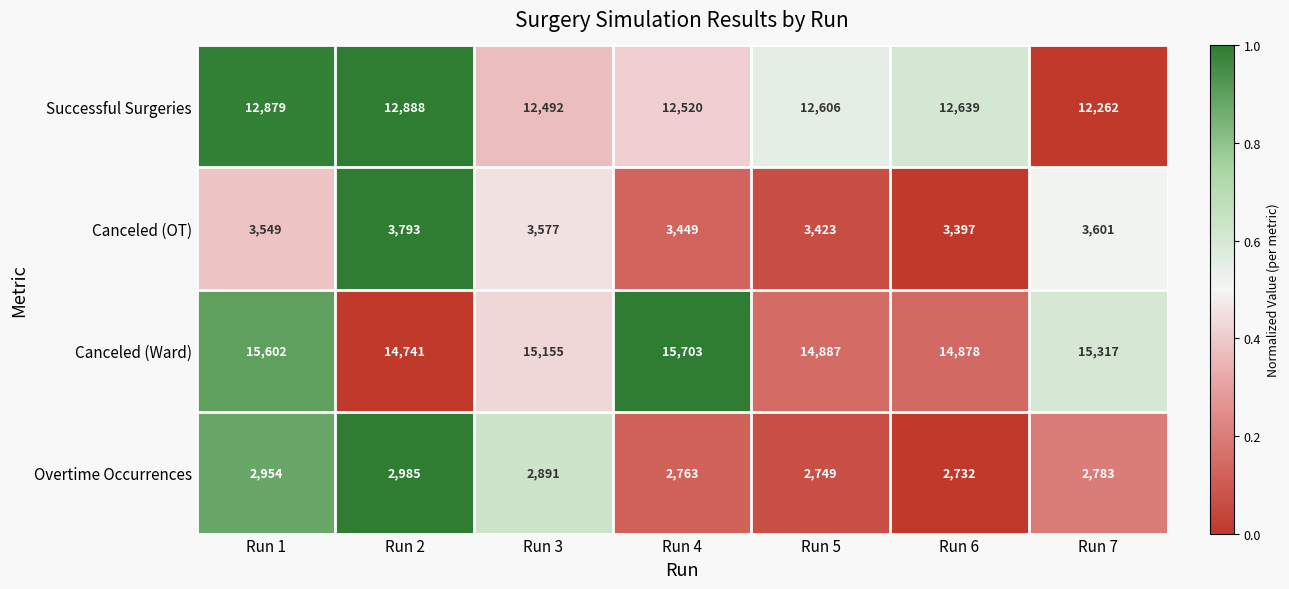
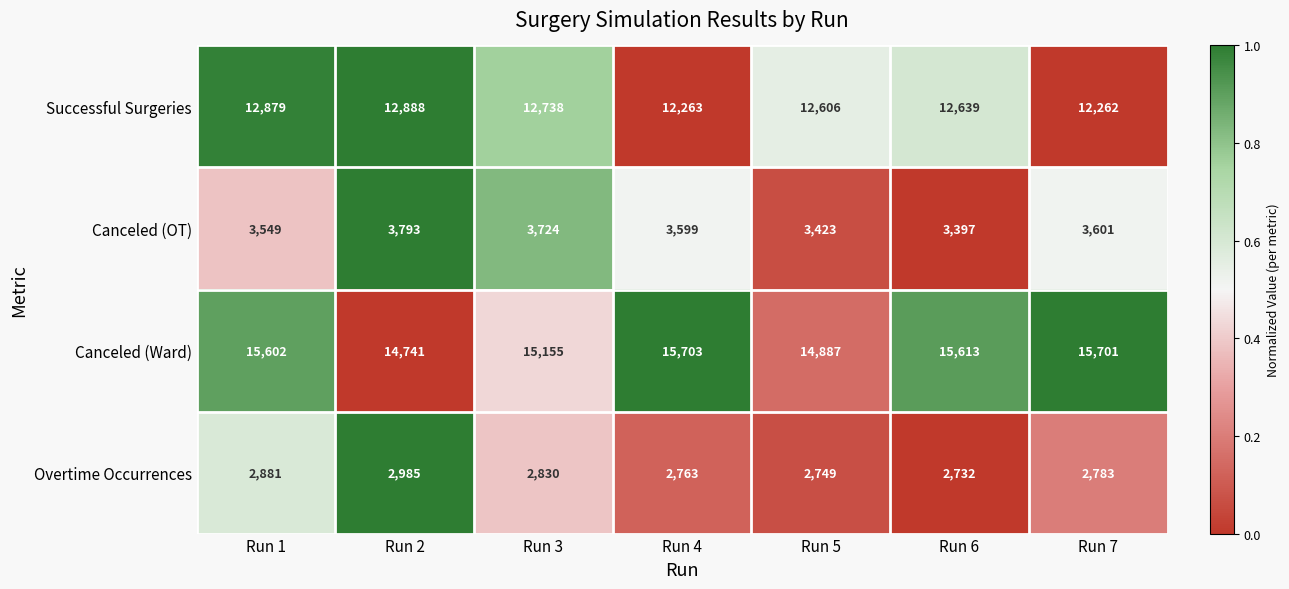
Successful Surgeries, Run 3: 12,492 -> 12,738
Successful Surgeries, Run 4: 12,520 -> 12,263
Canceled (OT), Run 3: 3,577 -> 3,724
Canceled (OT), Run 4: 3,449 -> 3,599
Canceled (Ward), Run 6: 14,878 -> 15,613
Canceled (Ward), Run 7: 15,317 -> 15,701
Overtime Occurrences, Run 1: 2,954 -> 2,881
Overtime Occurrences, Run 3: 2,891 -> 2,830
